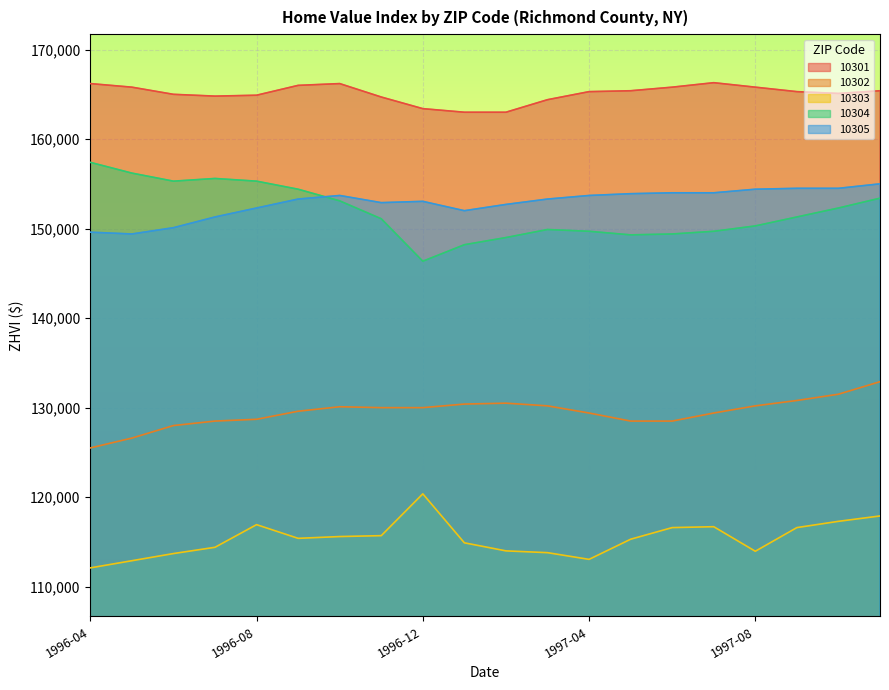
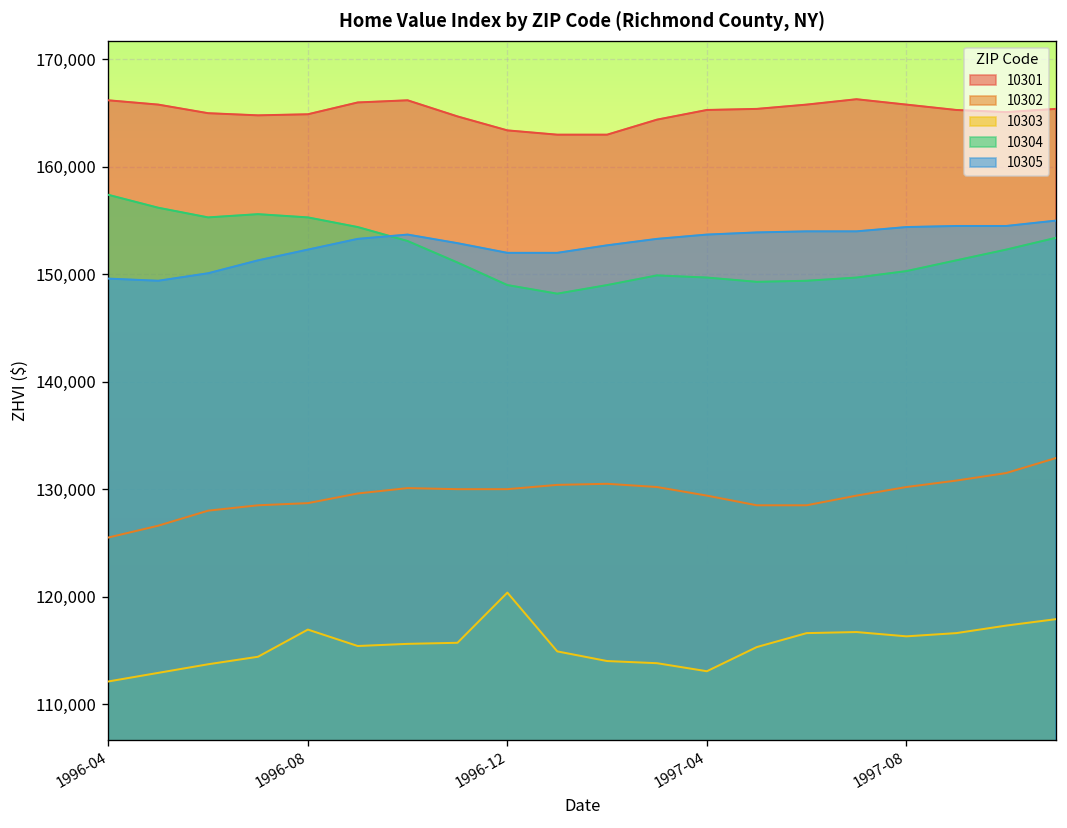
10304, 1996-12: 146,000 -> 149,000
10305, 1996-12: 153,000 -> 152,000
10303, 1997-08: 114,000 -> 116,000
